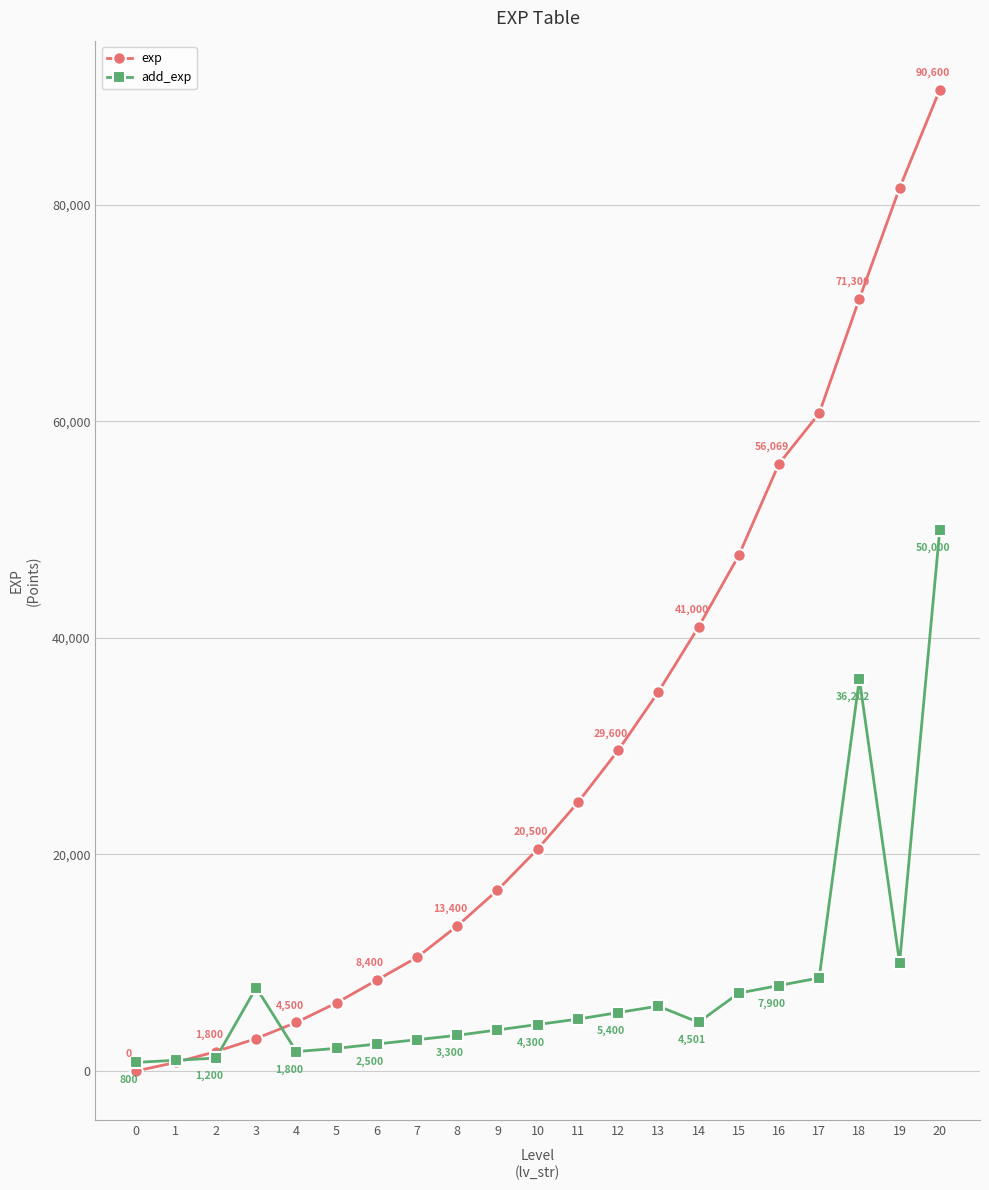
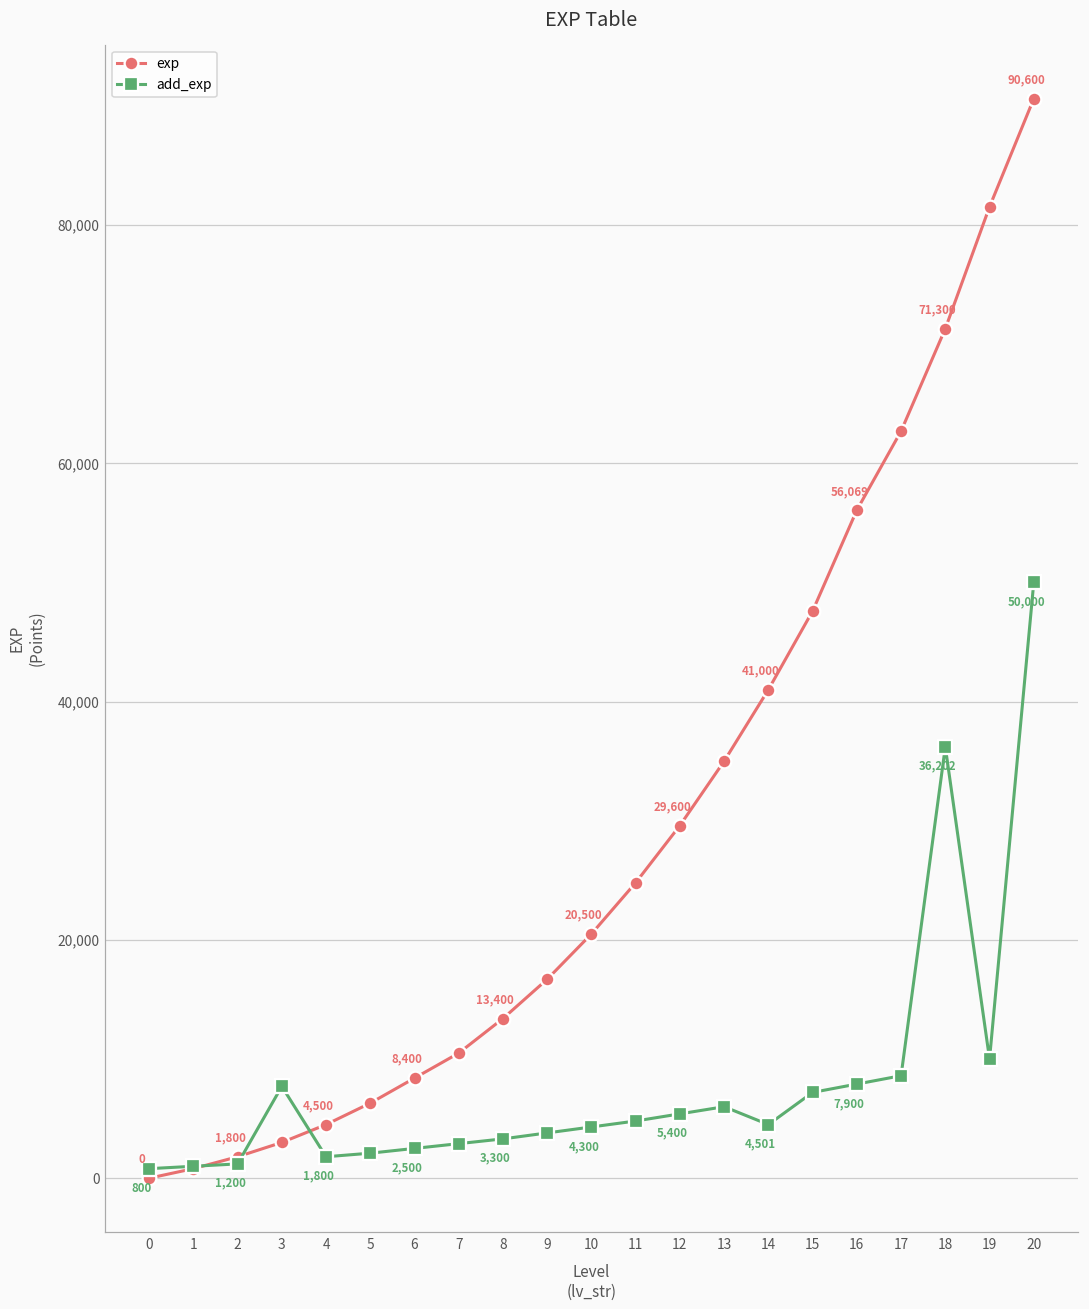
exp, 17: 60,700 -> 62,700
